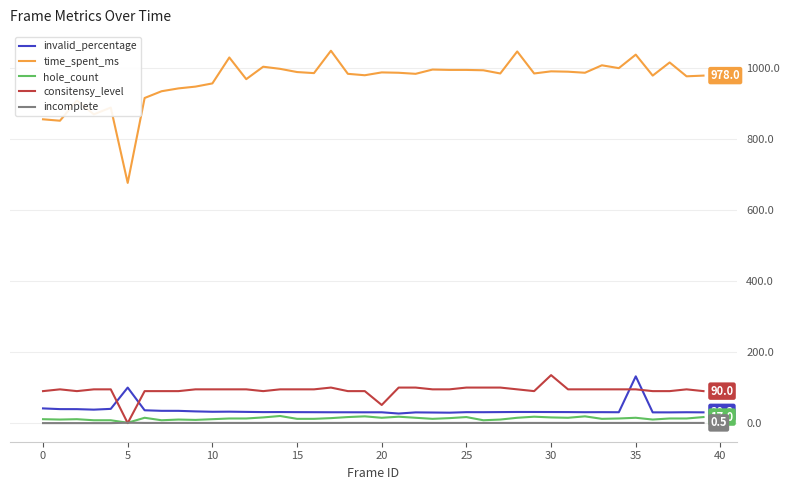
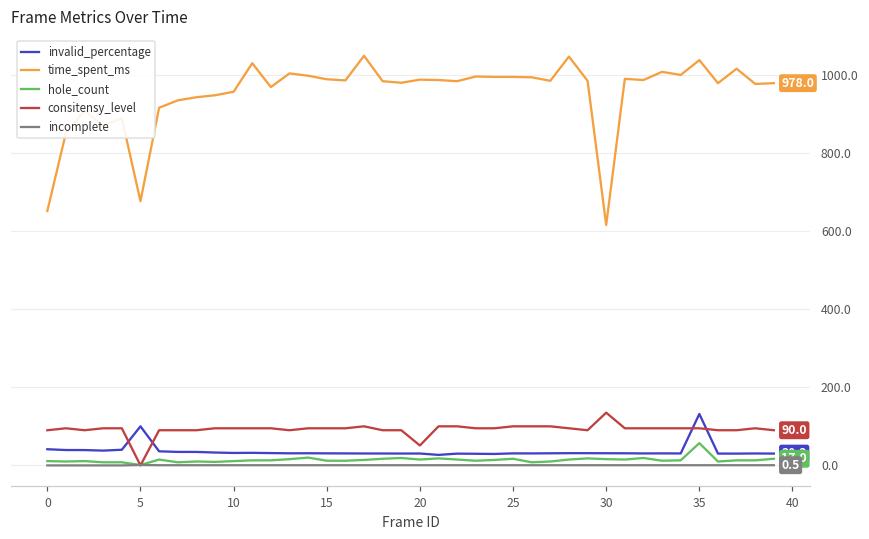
time_spent_ms, 0: 860 -> 650
time_spent_ms, 30: 990 -> 620
hole_count, 35: 20 -> 60
